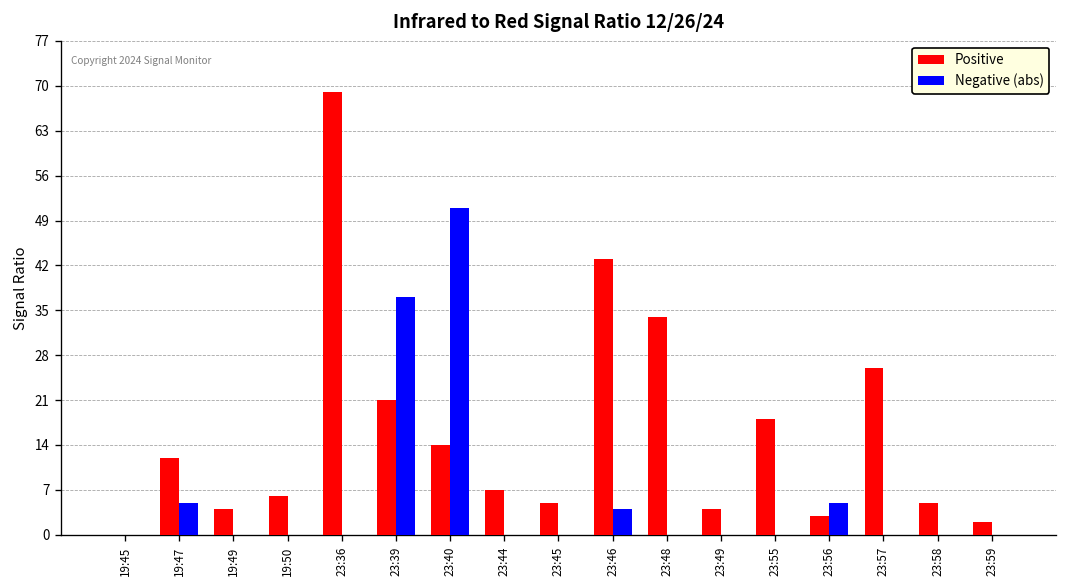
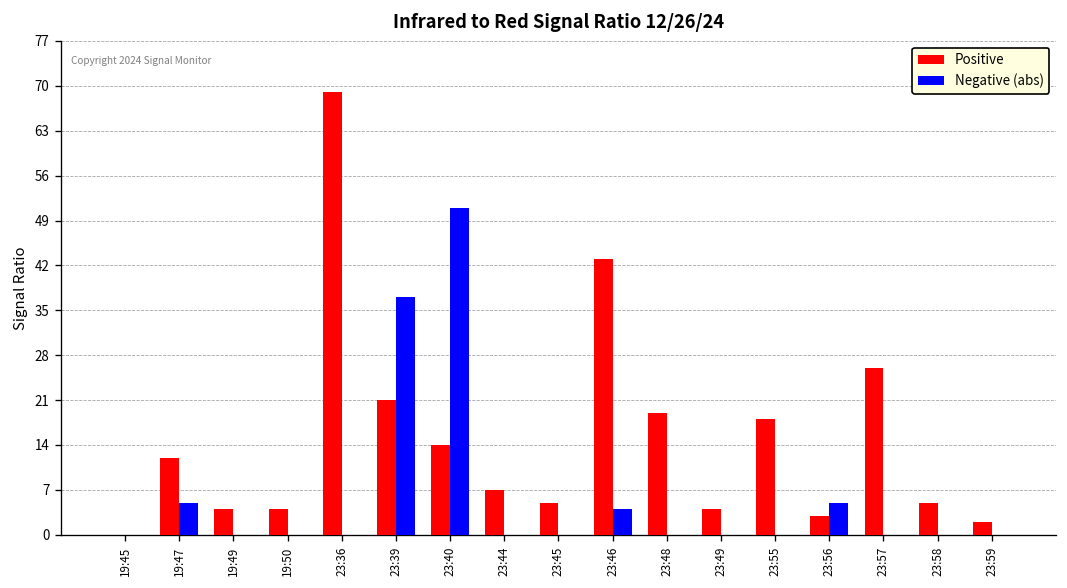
Positive, 19:50: 6 -> 4
Positive, 23:48: 34 -> 19
